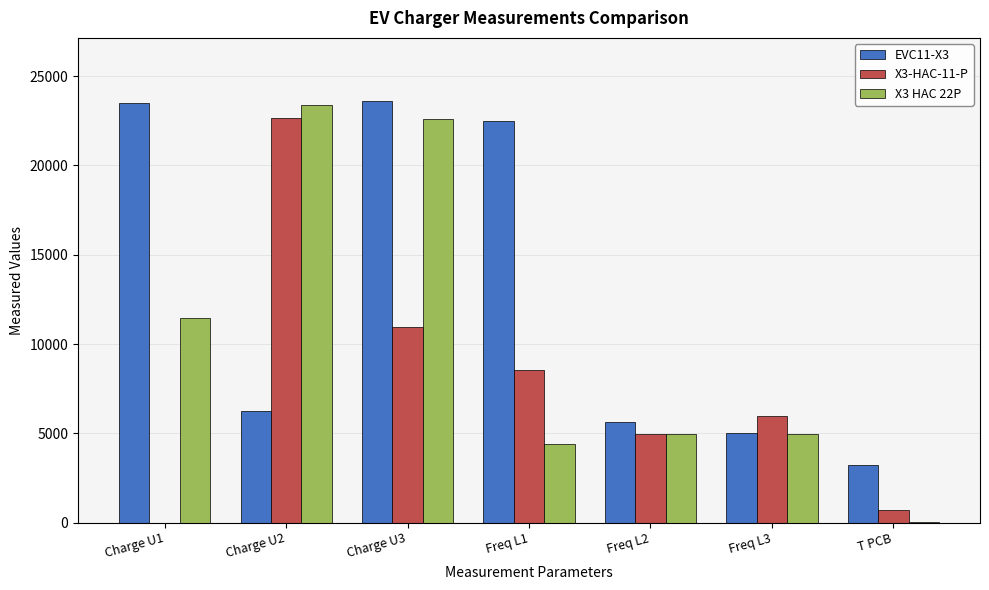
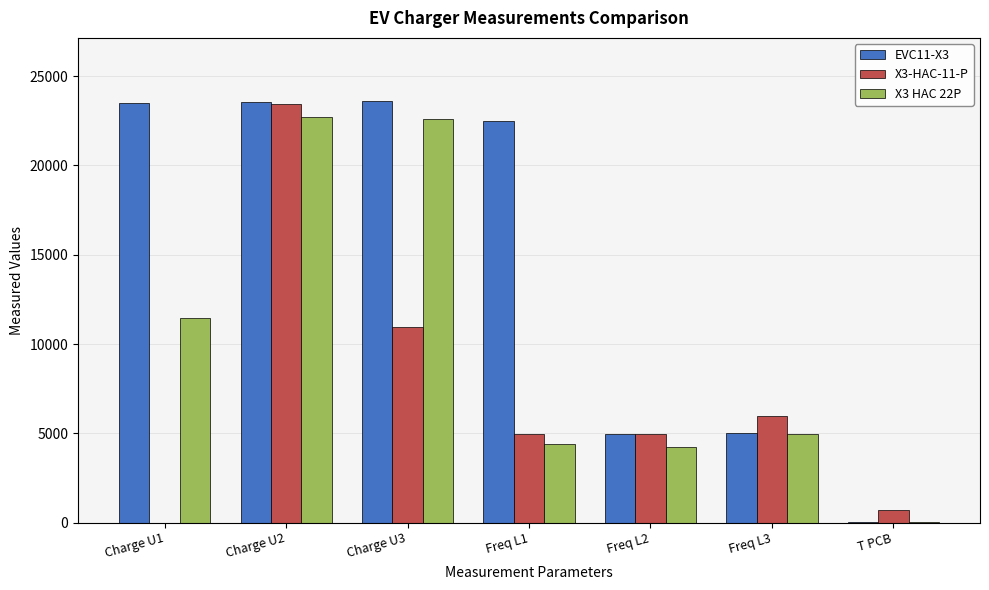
EVC11-X3, Charge U2: 6300 -> 23500
X3-HAC-11-P, Charge U2: 22700 -> 23500
X3 HAC 22P, Charge U2: 23400 -> 22700
X3-HAC-11-P, Freq L1: 8500 -> 5000
EVC11-X3, Freq L2: 5600 -> 5000
X3 HAC 22P, Freq L2: 5000 -> 4200
EVC11-X3, T PCB: 3200 -> 0
